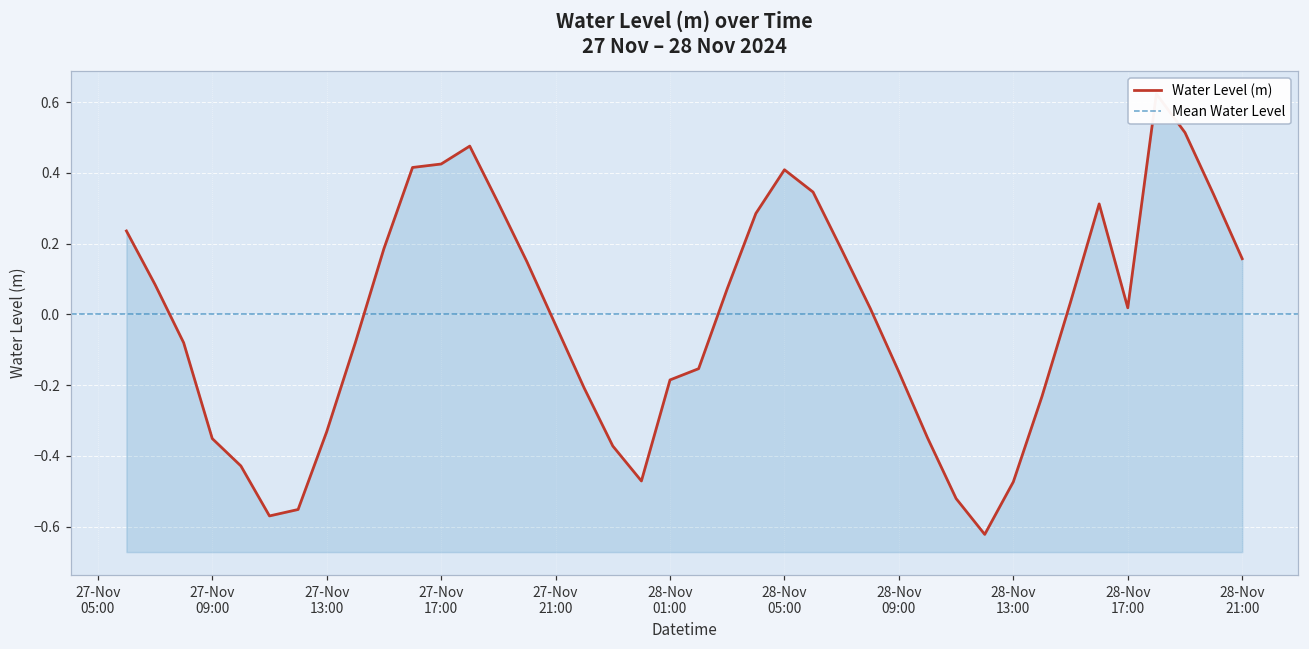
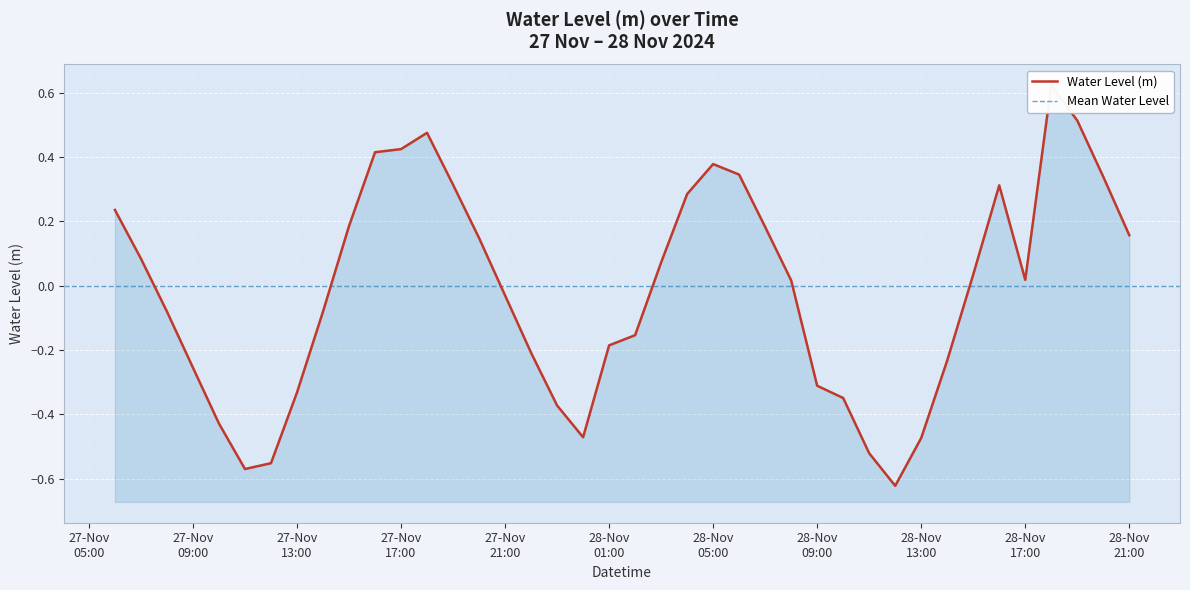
27-Nov 09:00: -0.35 -> -0.25
28-Nov 05:00: 0.41 -> 0.38
28-Nov 09:00: -0.16 -> -0.31
